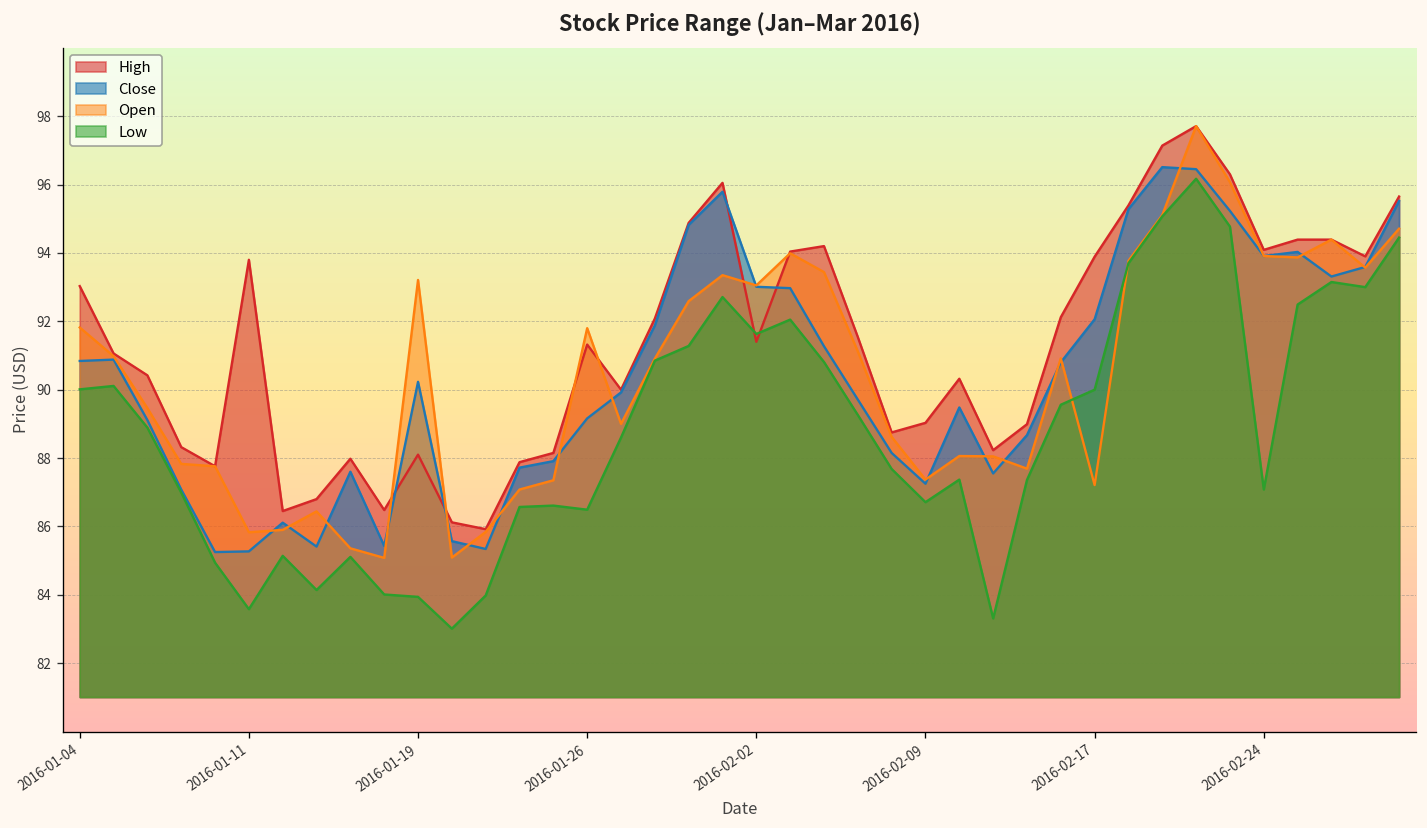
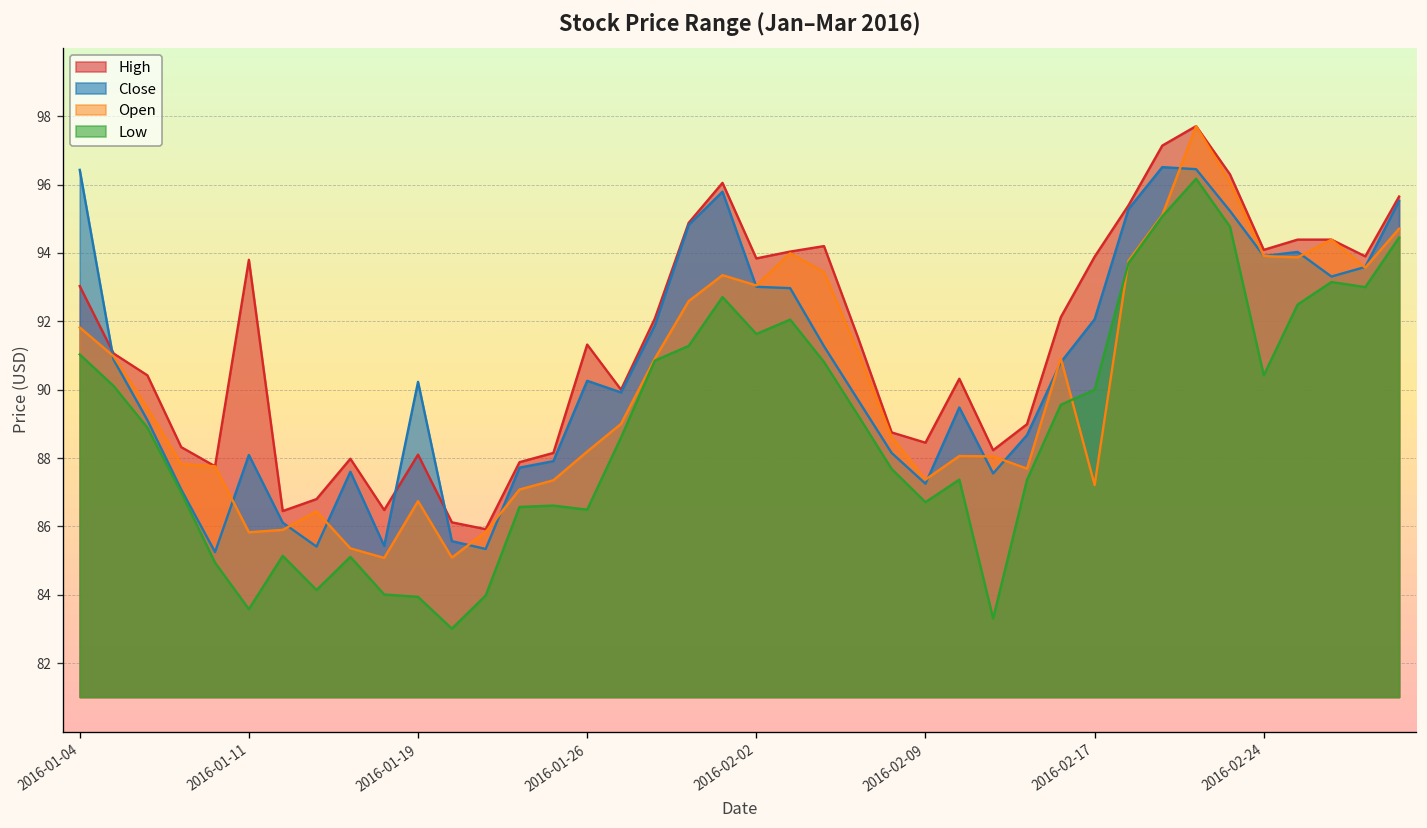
Close, 2016-01-04: 90.8 -> 96.4
Low, 2016-01-04: 90.0 -> 91.0
Close, 2016-01-11: 85.3 -> 88.1
Open, 2016-01-19: 93.2 -> 86.7
Close, 2016-01-26: 89.2 -> 90.3
Open, 2016-01-26: 91.8 -> 88.2
High, 2016-02-02: 91.4 -> 93.8
High, 2016-02-09: 89.0 -> 88.5
Low, 2016-02-24: 87.1 -> 90.4
